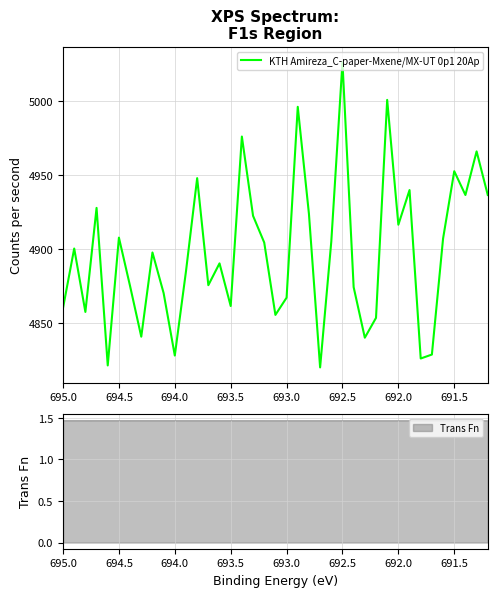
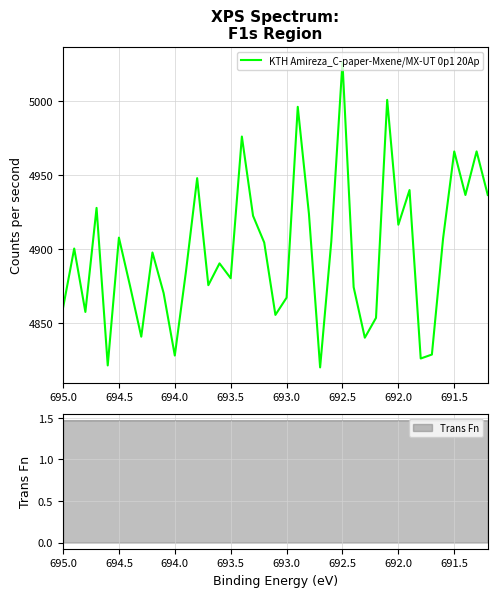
XPS Spectrum: F1s Region, 693.5: 4862 -> 4880
XPS Spectrum: F1s Region, 691.5: 4953 -> 4966
